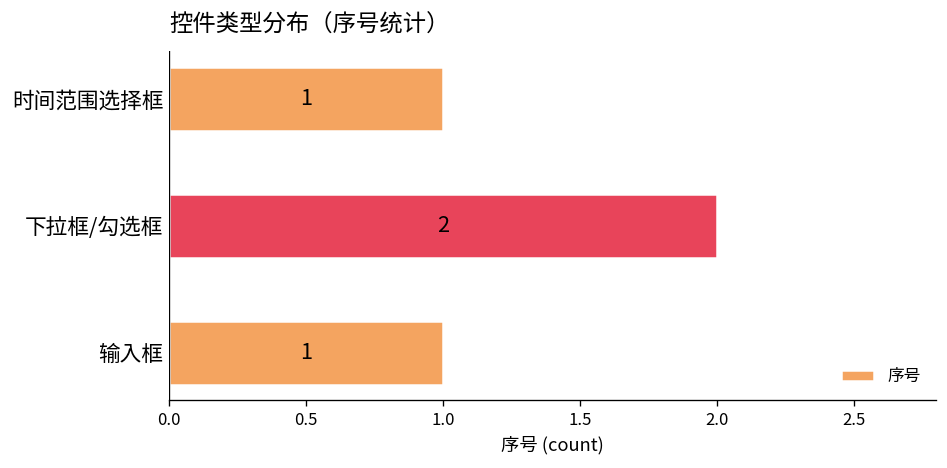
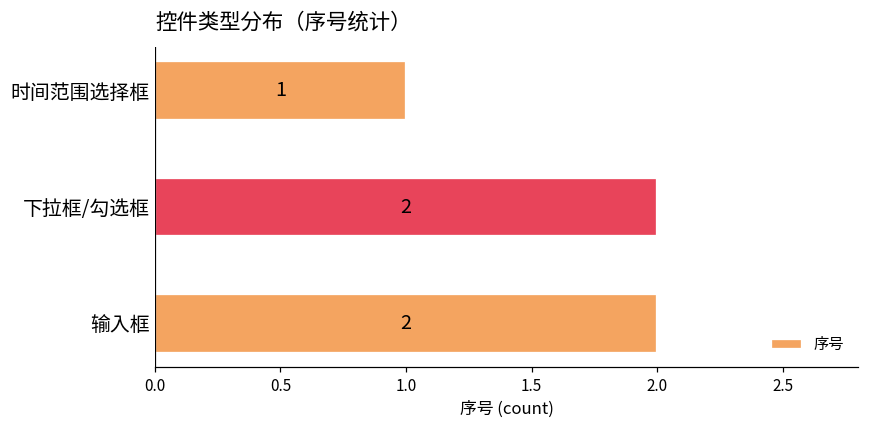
输入框: 1 -> 2
